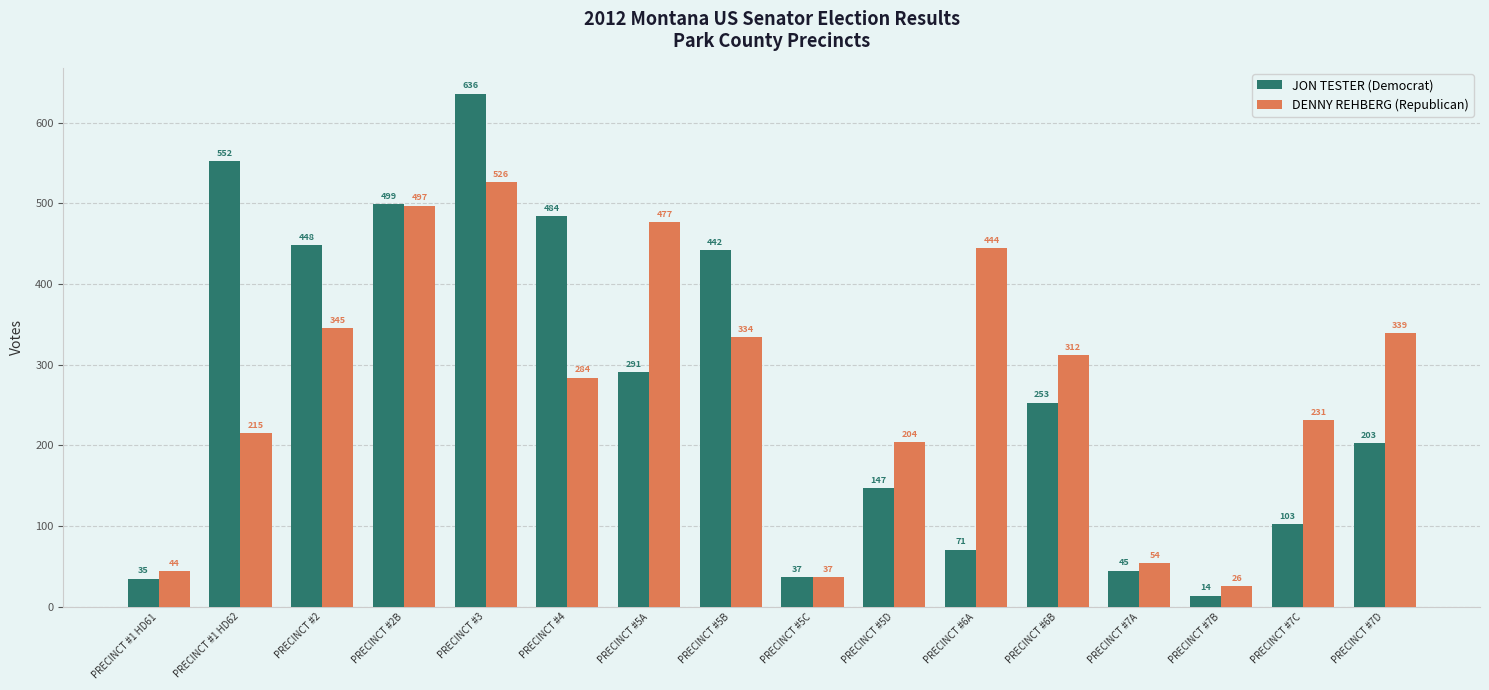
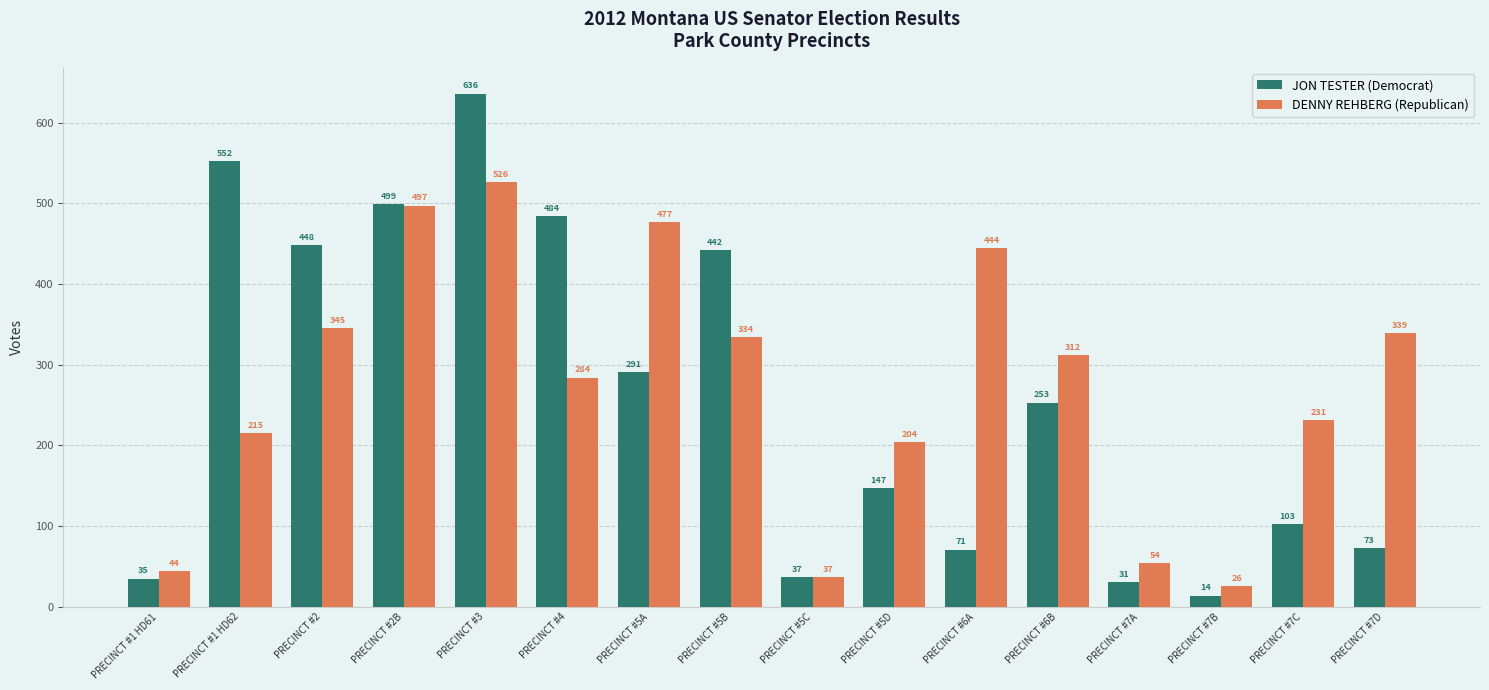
JON TESTER (Democrat), PRECINCT #7A: 45 -> 31
JON TESTER (Democrat), PRECINCT #7D: 203 -> 73
